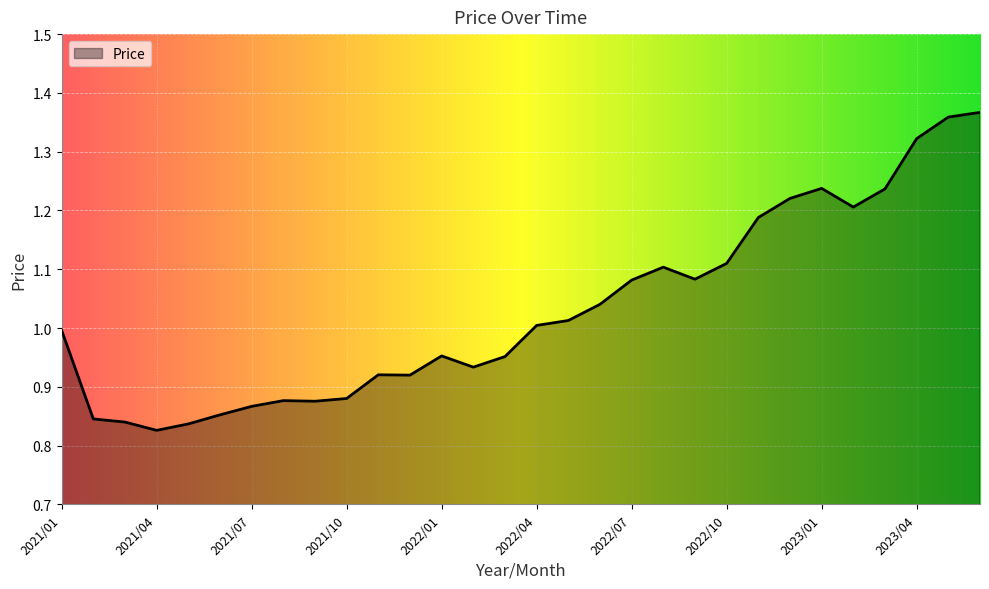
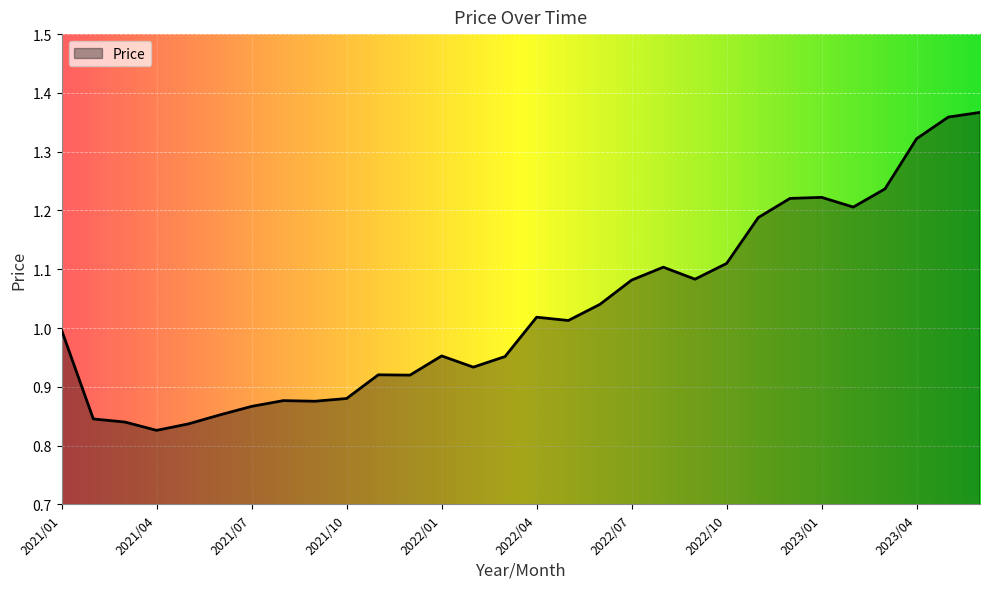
2022/04: 1.00 -> 1.02
2023/01: 1.24 -> 1.22
